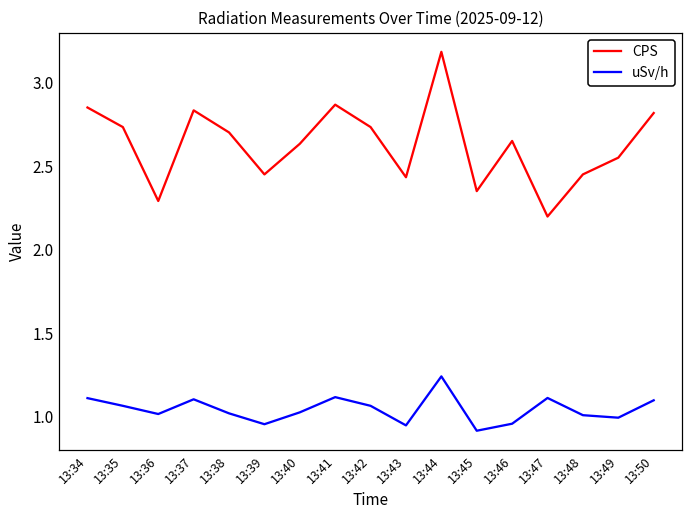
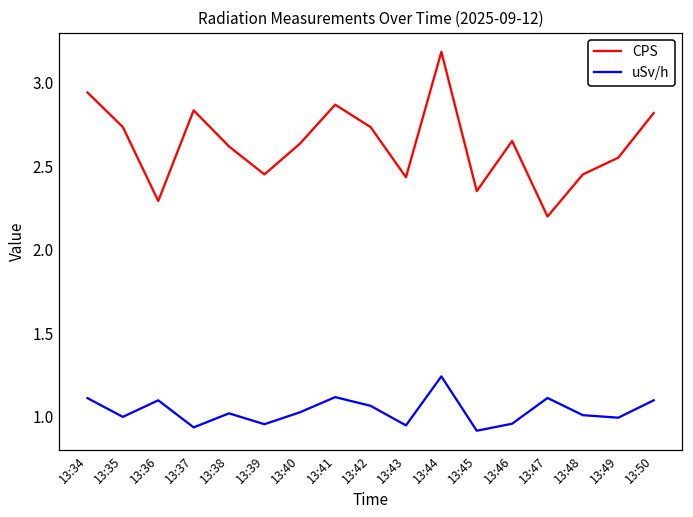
CPS, 13:34: 2.85 -> 2.94
uSv/h, 13:35: 1.07 -> 1.00
uSv/h, 13:36: 1.02 -> 1.10
uSv/h, 13:37: 1.11 -> 0.94
CPS, 13:38: 2.70 -> 2.62
